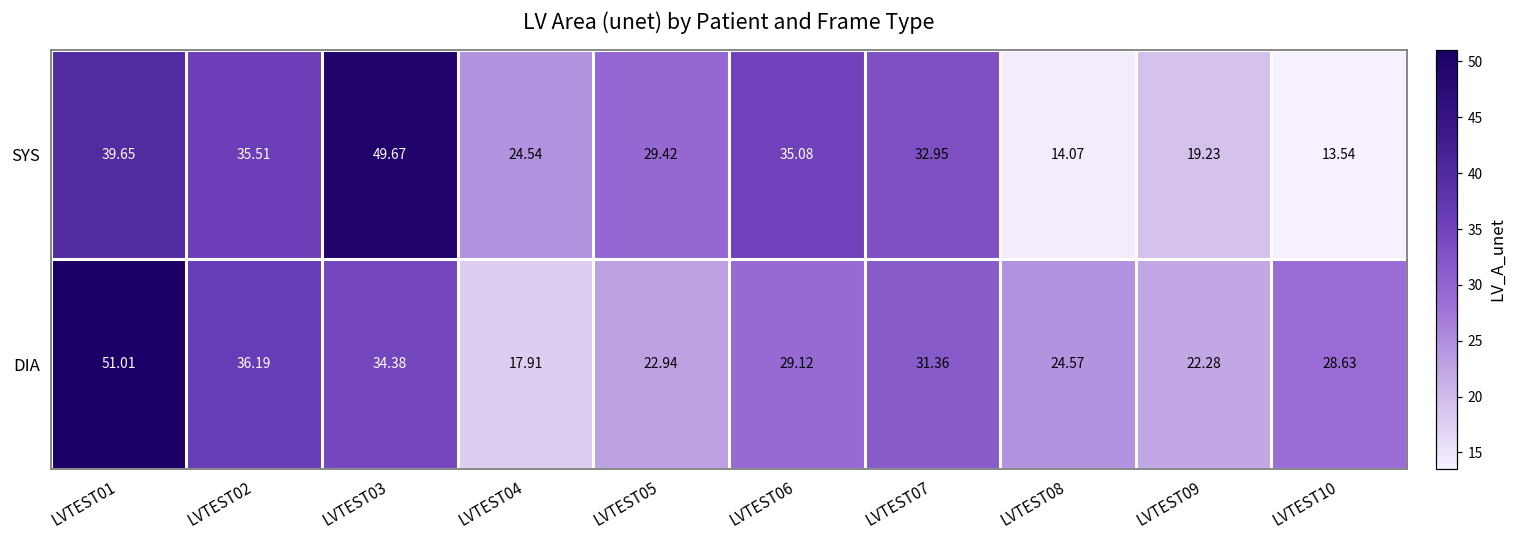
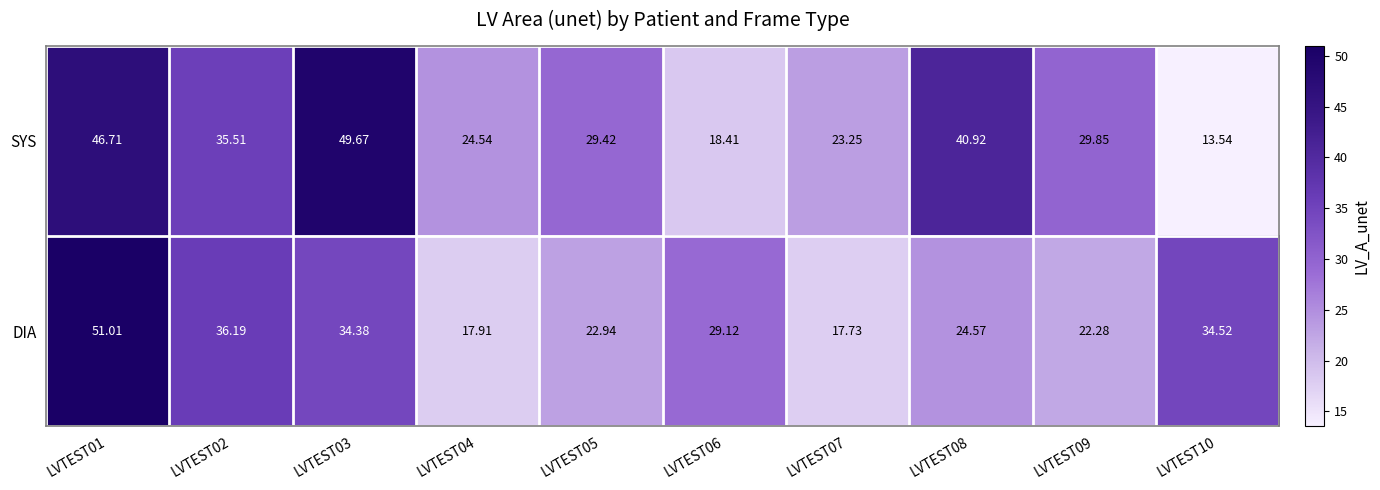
SYS, LVTEST01: 39.65 -> 46.71
SYS, LVTEST06: 35.08 -> 18.41
SYS, LVTEST07: 32.95 -> 23.25
SYS, LVTEST08: 14.07 -> 40.92
SYS, LVTEST09: 19.23 -> 29.85
DIA, LVTEST07: 31.36 -> 17.73
DIA, LVTEST10: 28.63 -> 34.52
